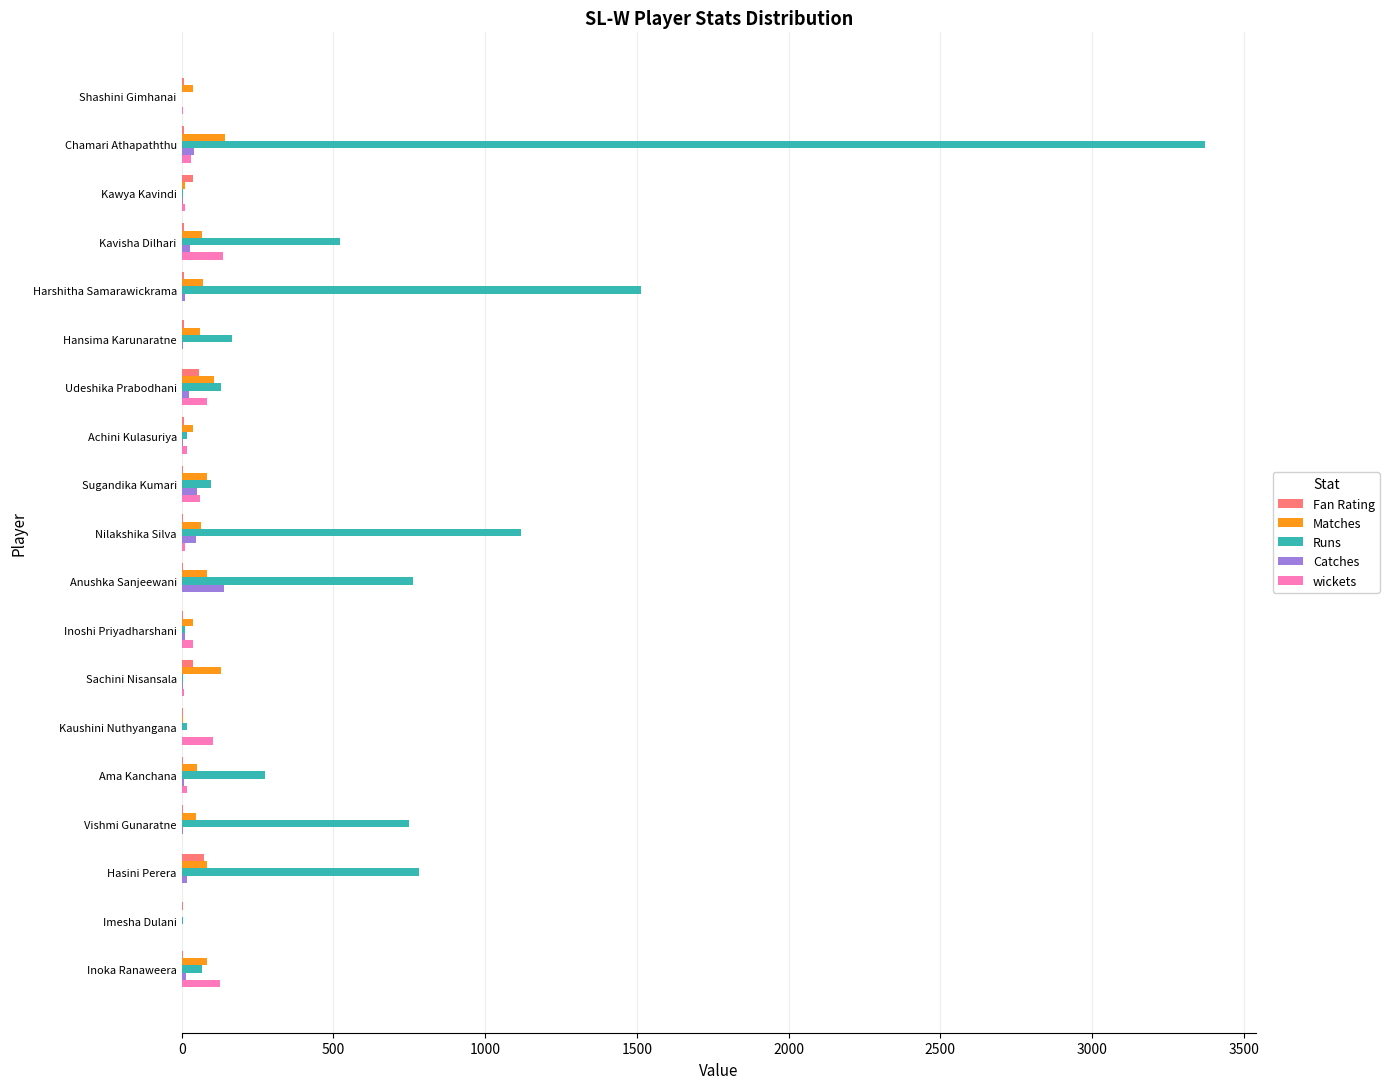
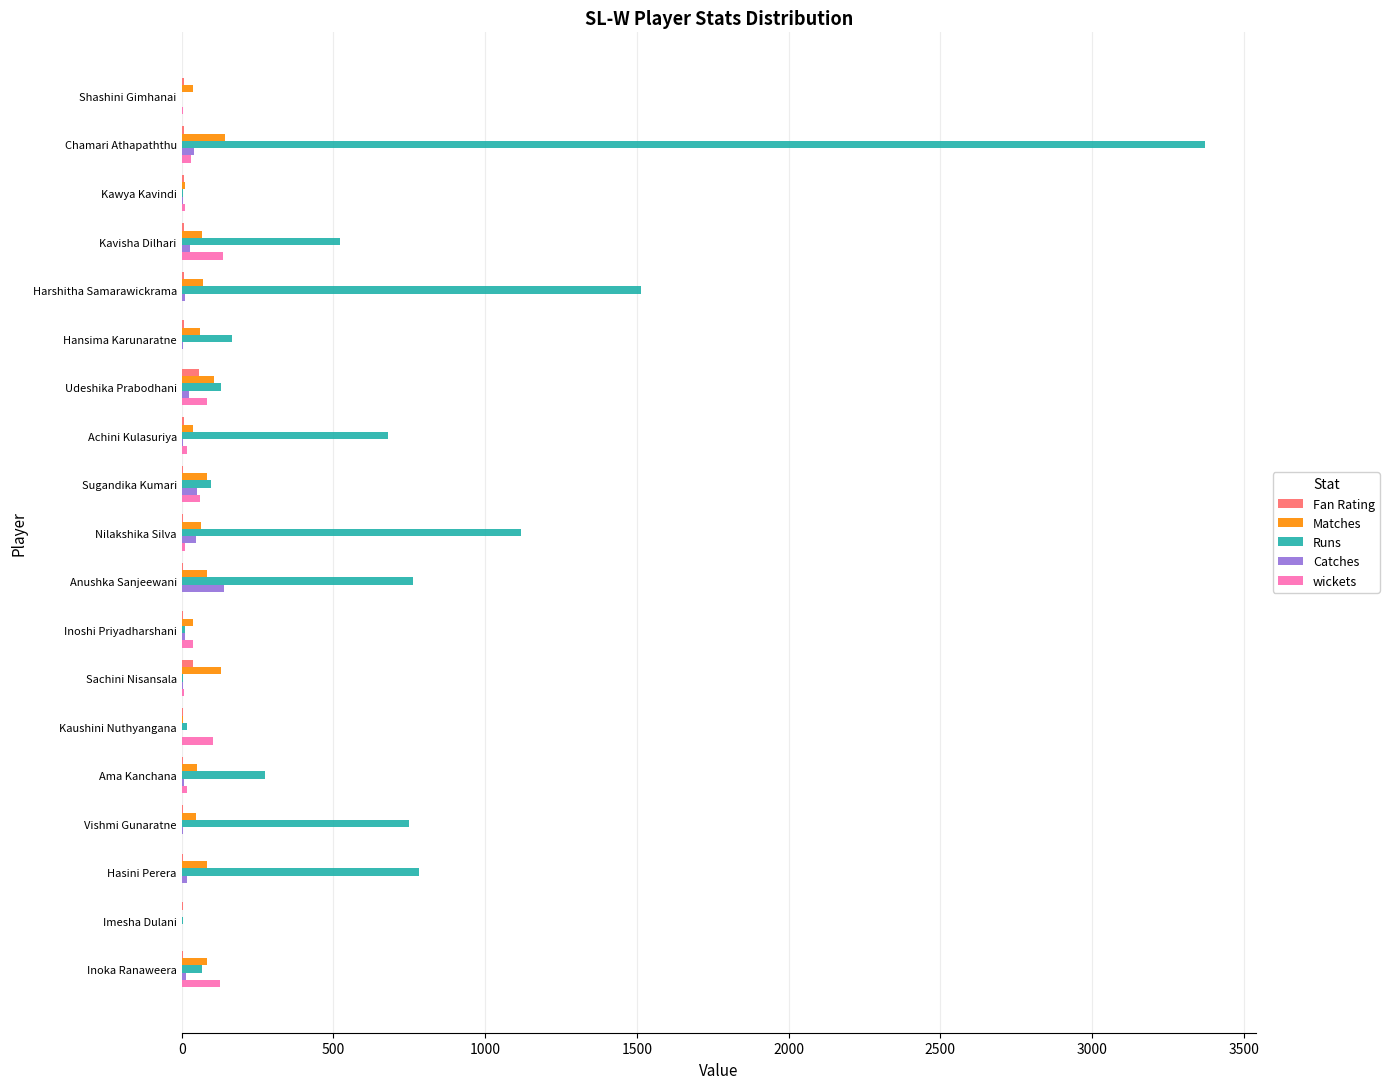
Fan Rating, Kawya Kavindi: 40 -> 10
Runs, Achini Kulasuriya: 20 -> 680
Fan Rating, Hasini Perera: 80 -> 0
